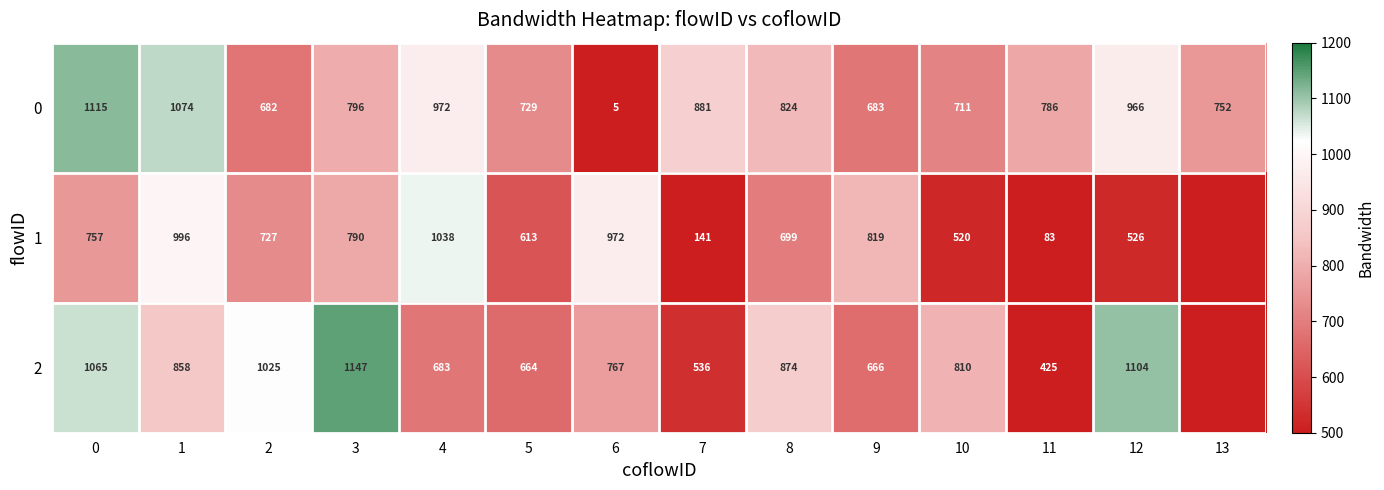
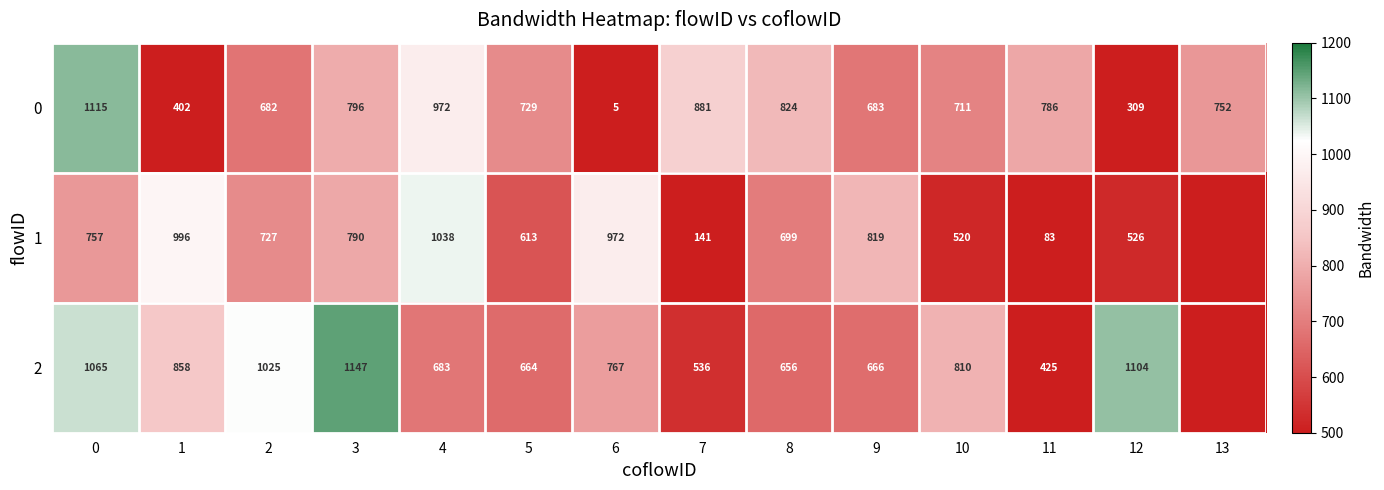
0, 1: 1074 -> 402
0, 12: 966 -> 309
2, 8: 874 -> 656
